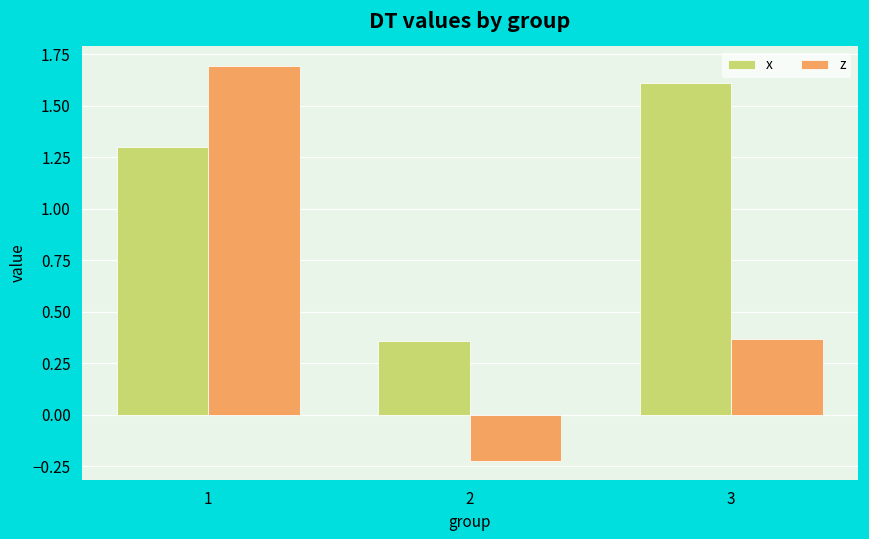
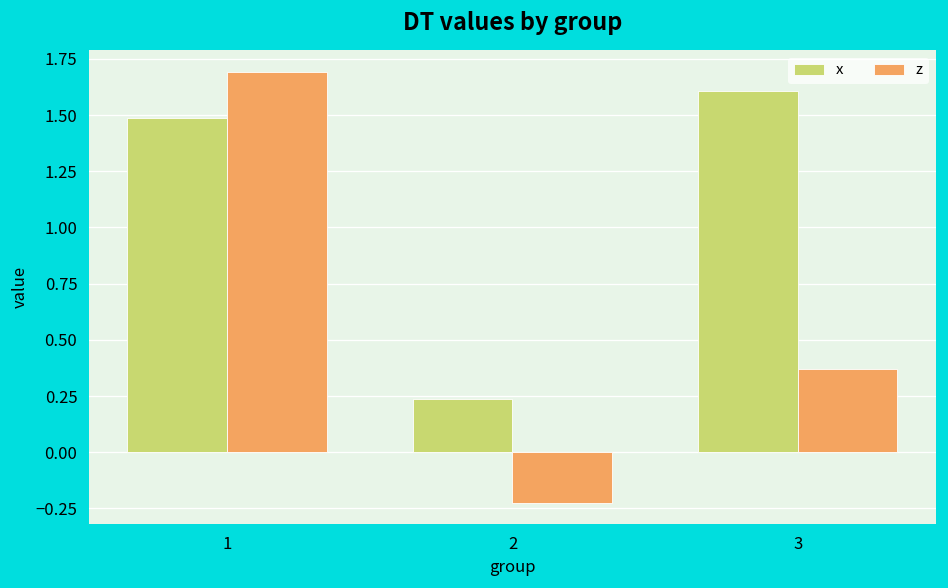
x, 1: 1.30 -> 1.49
x, 2: 0.36 -> 0.24
